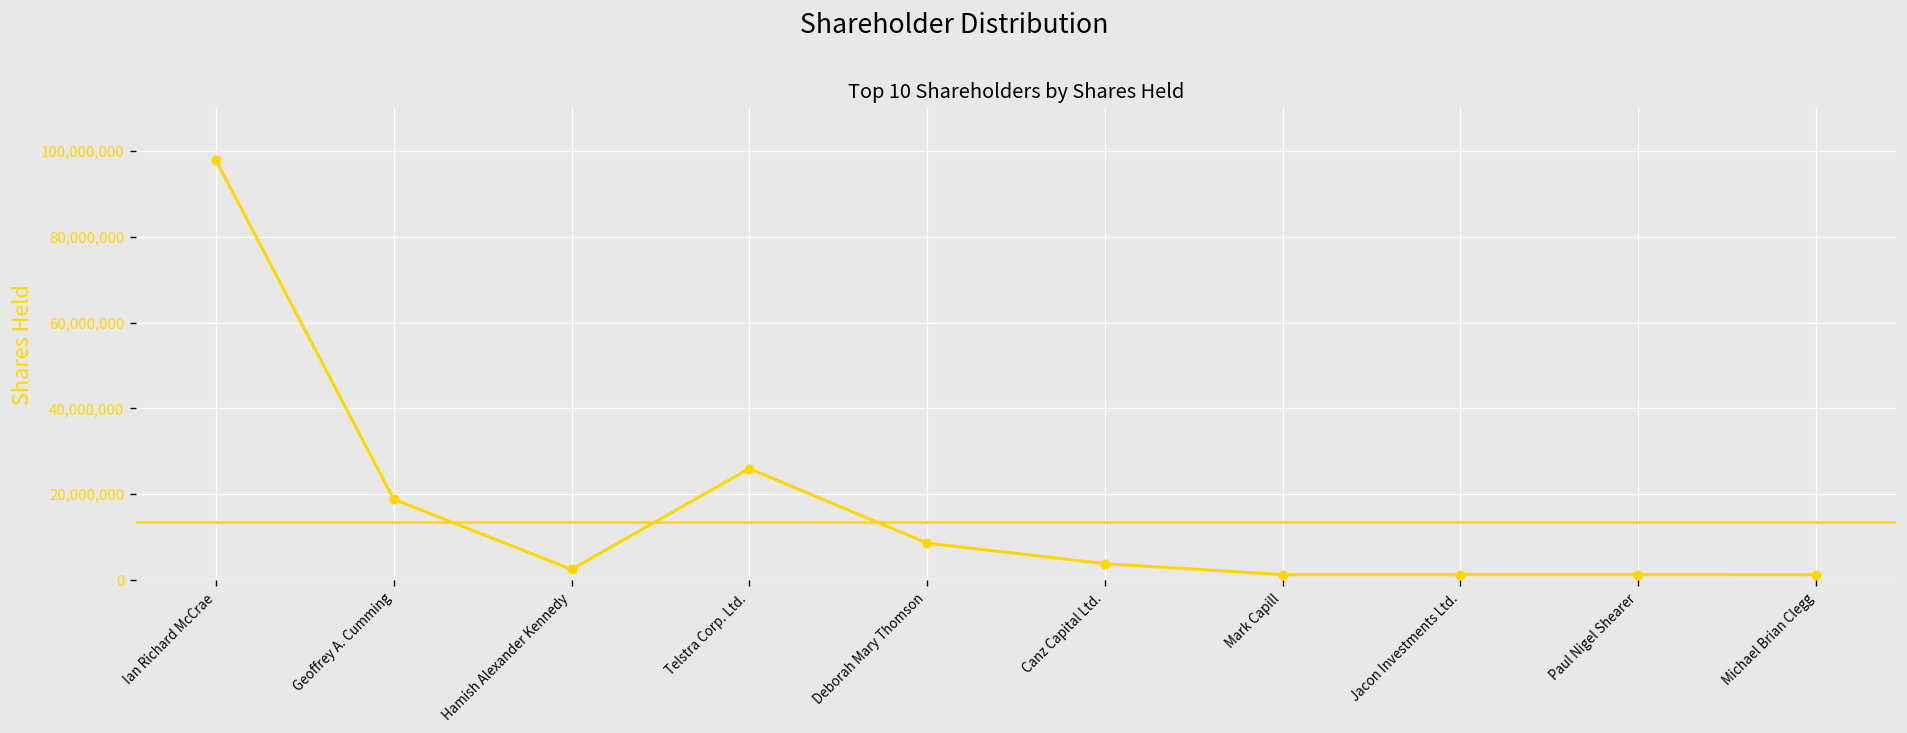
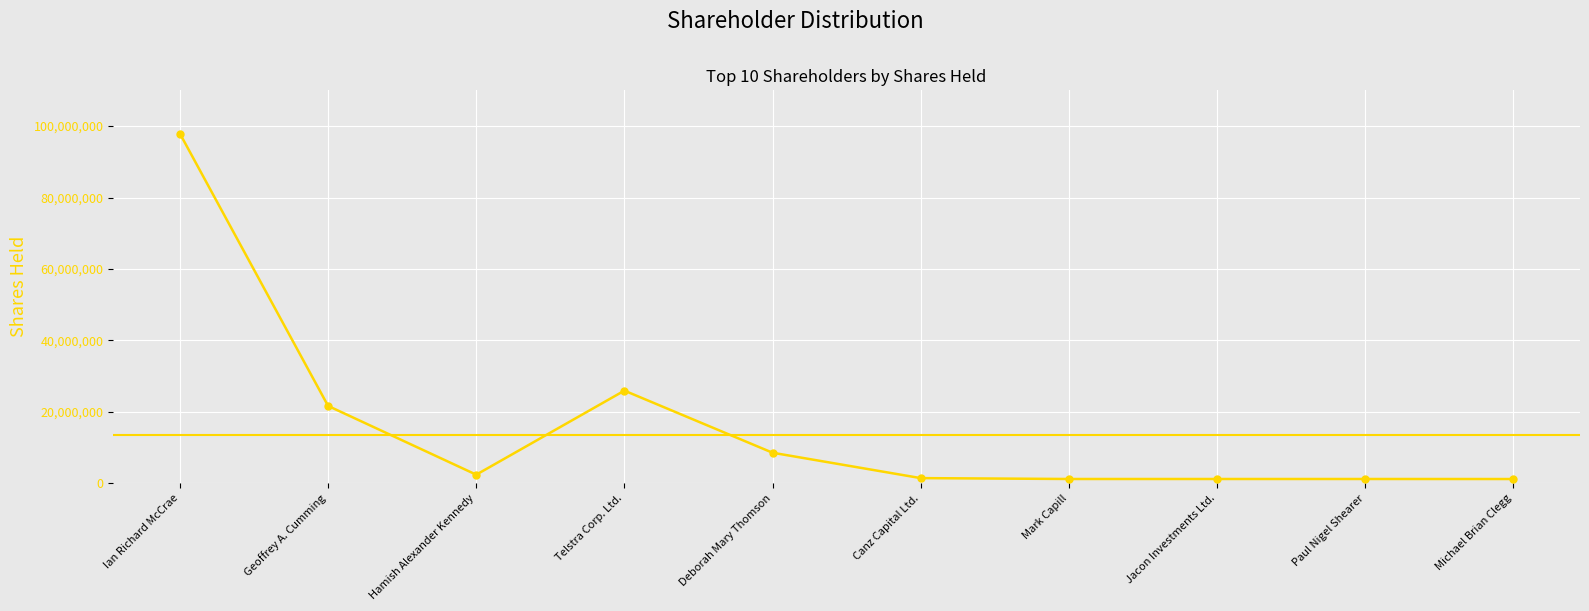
Geoffrey A. Cumming: 19,000,000 -> 22,000,000
Canz Capital Ltd.: 4,000,000 -> 1,000,000
